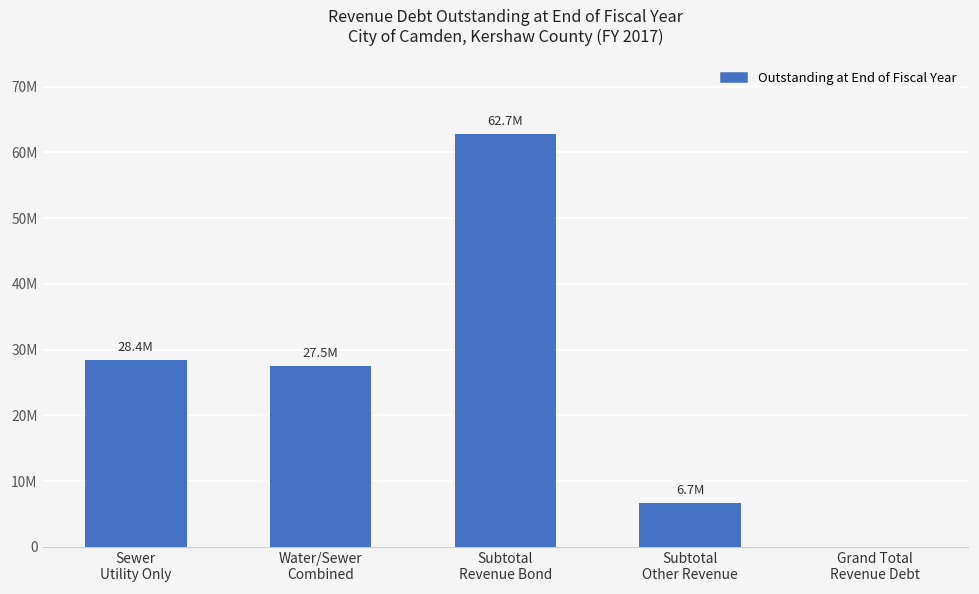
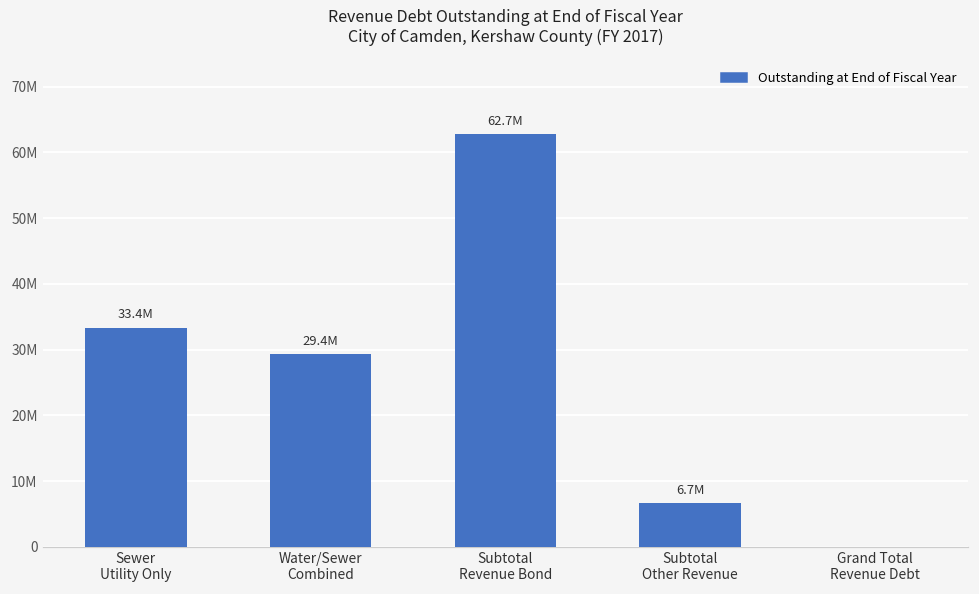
Sewer Utility Only: 28.4M -> 33.4M
Water/Sewer Combined: 27.5M -> 29.4M
